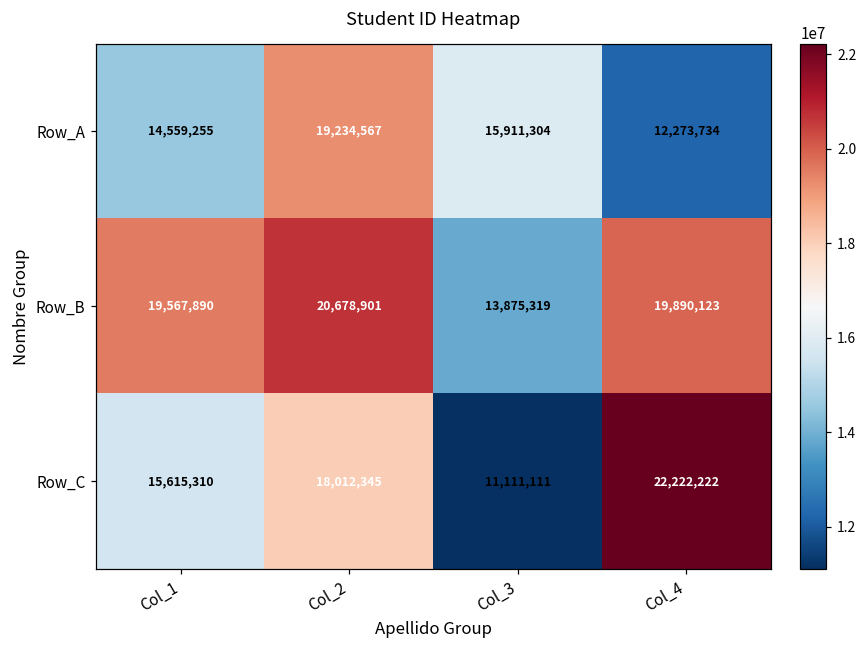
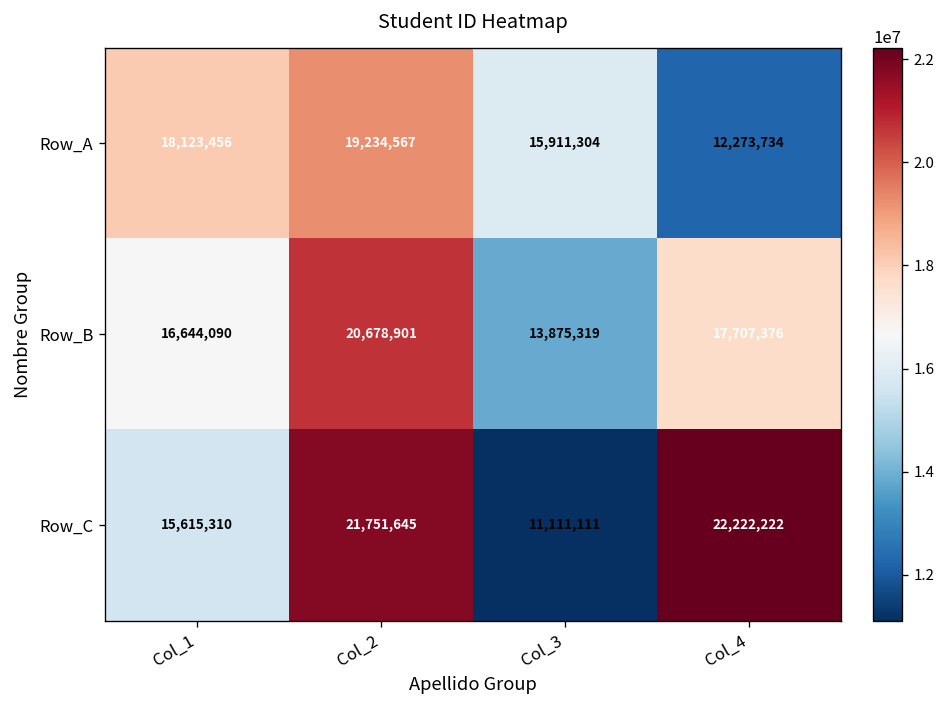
Row_A, Col_1: 14,559,255 -> 18,123,456
Row_B, Col_1: 19,567,890 -> 16,644,090
Row_B, Col_4: 19,890,123 -> 17,707,376
Row_C, Col_2: 18,012,345 -> 21,751,645
